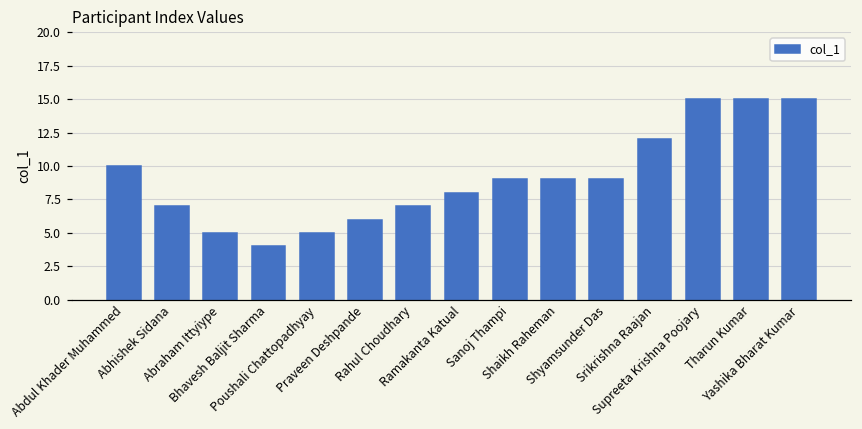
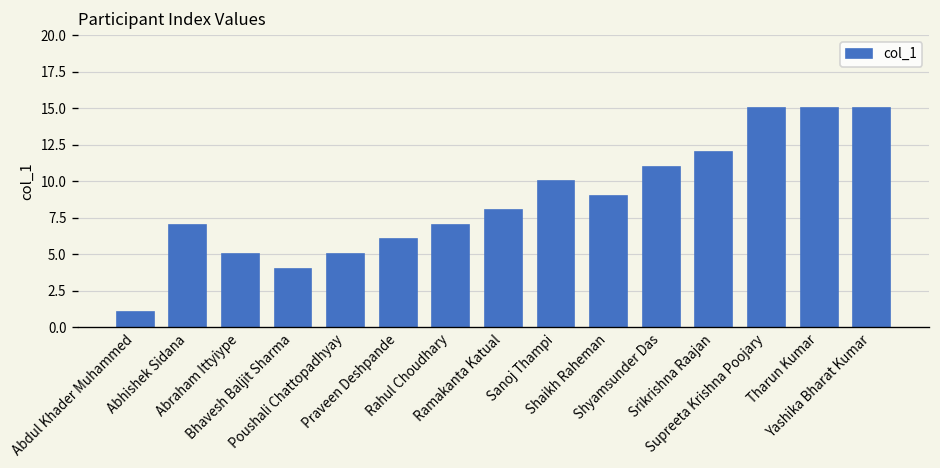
Abdul Khader Muhammed: 10 -> 1
Sanoj Thampi: 9 -> 10
Shyamsunder Das: 9 -> 11
